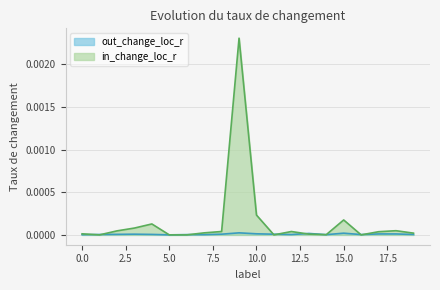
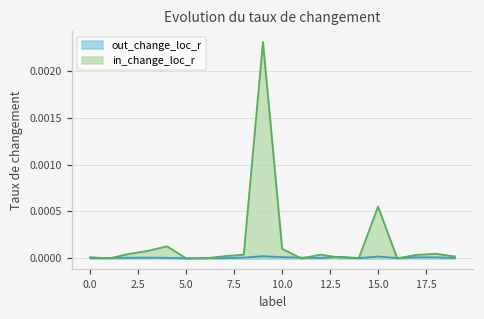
in_change_loc_r, 10.0: 0.0002 -> 0.0001
in_change_loc_r, 15.0: 0.0002 -> 0.0006
